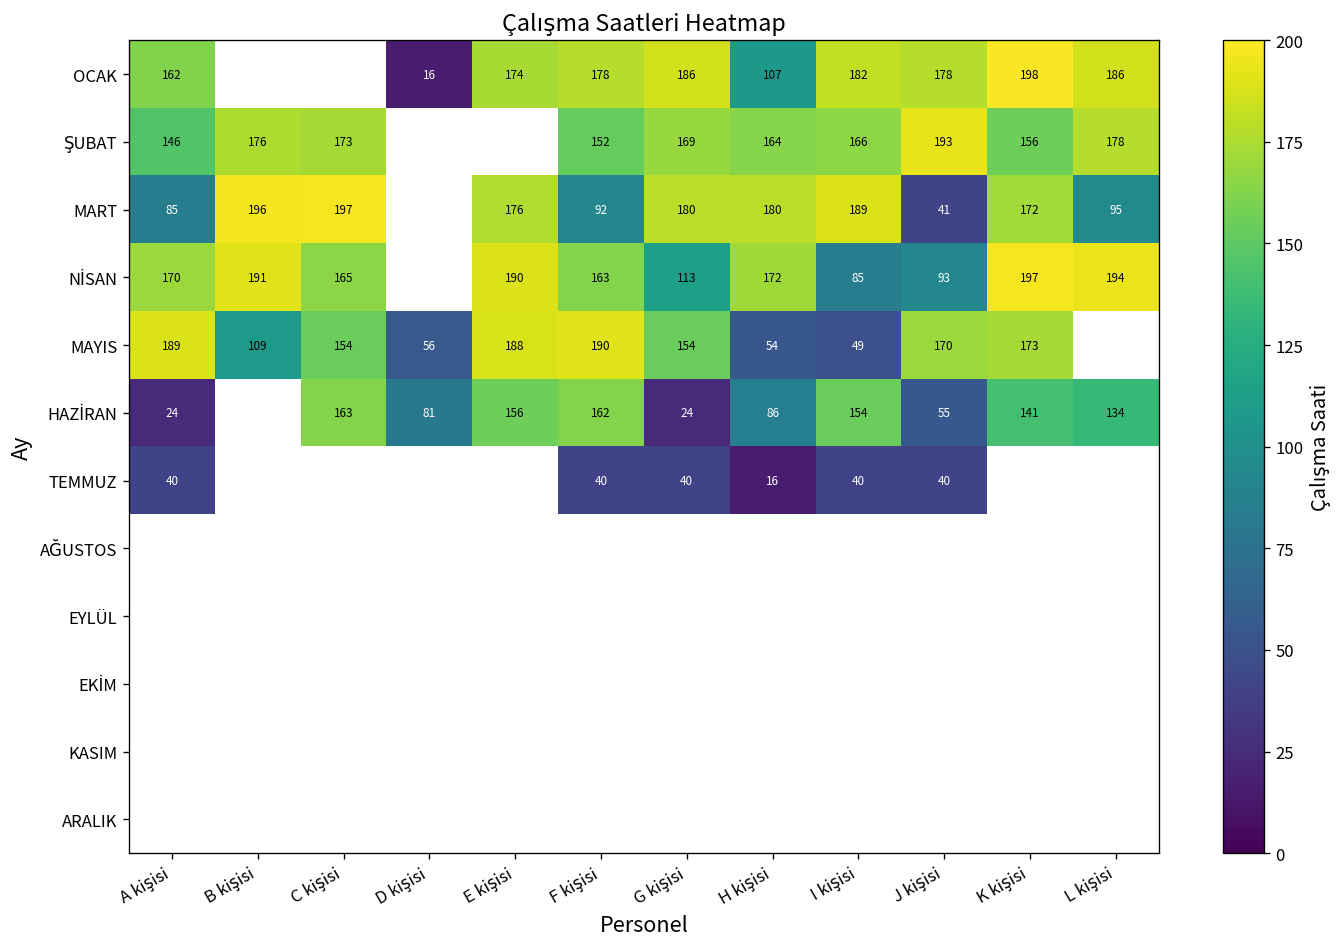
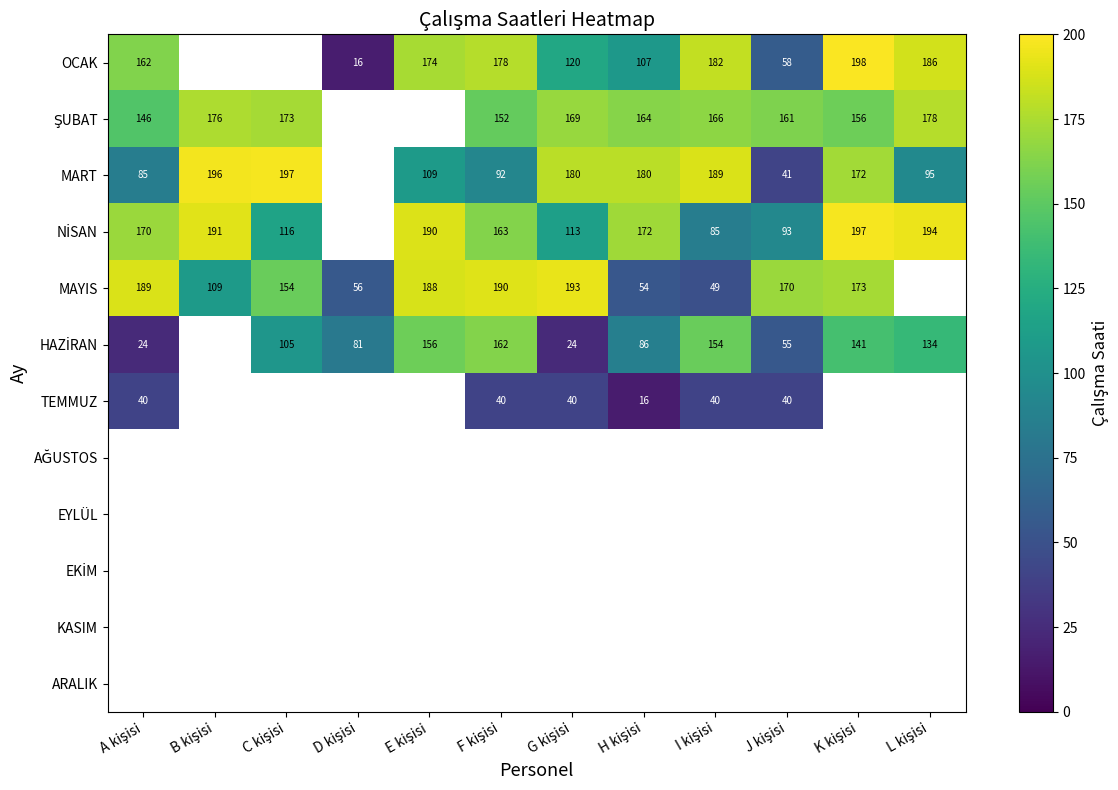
OCAK, G kişisi: 186 -> 120
OCAK, J kişisi: 178 -> 58
ŞUBAT, J kişisi: 193 -> 161
MART, E kişisi: 176 -> 109
NİSAN, C kişisi: 165 -> 116
MAYIS, G kişisi: 154 -> 193
HAZİRAN, C kişisi: 163 -> 105
